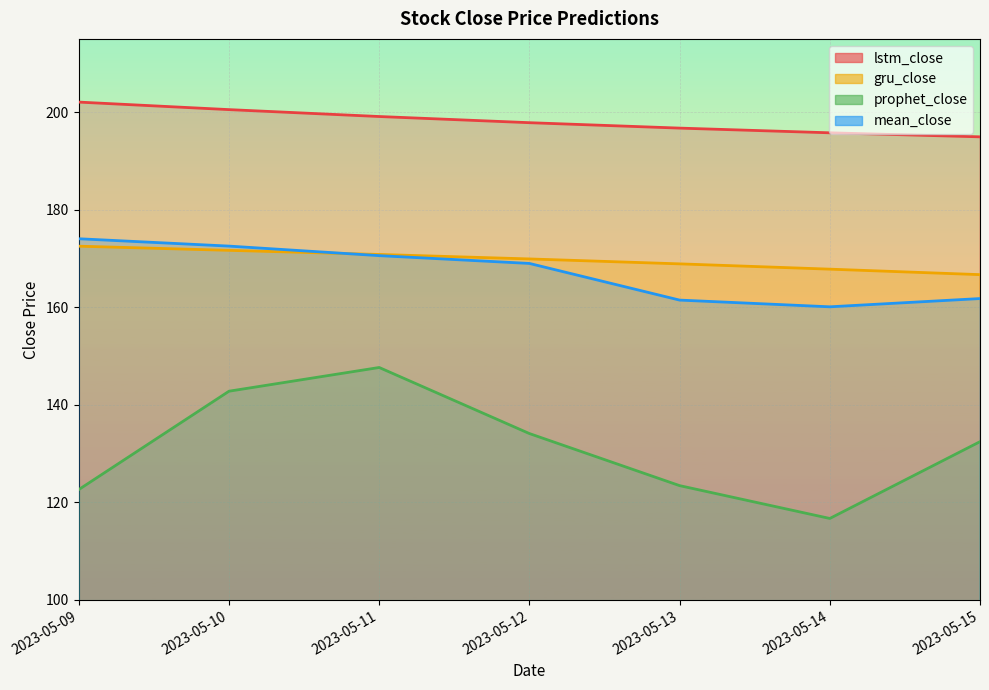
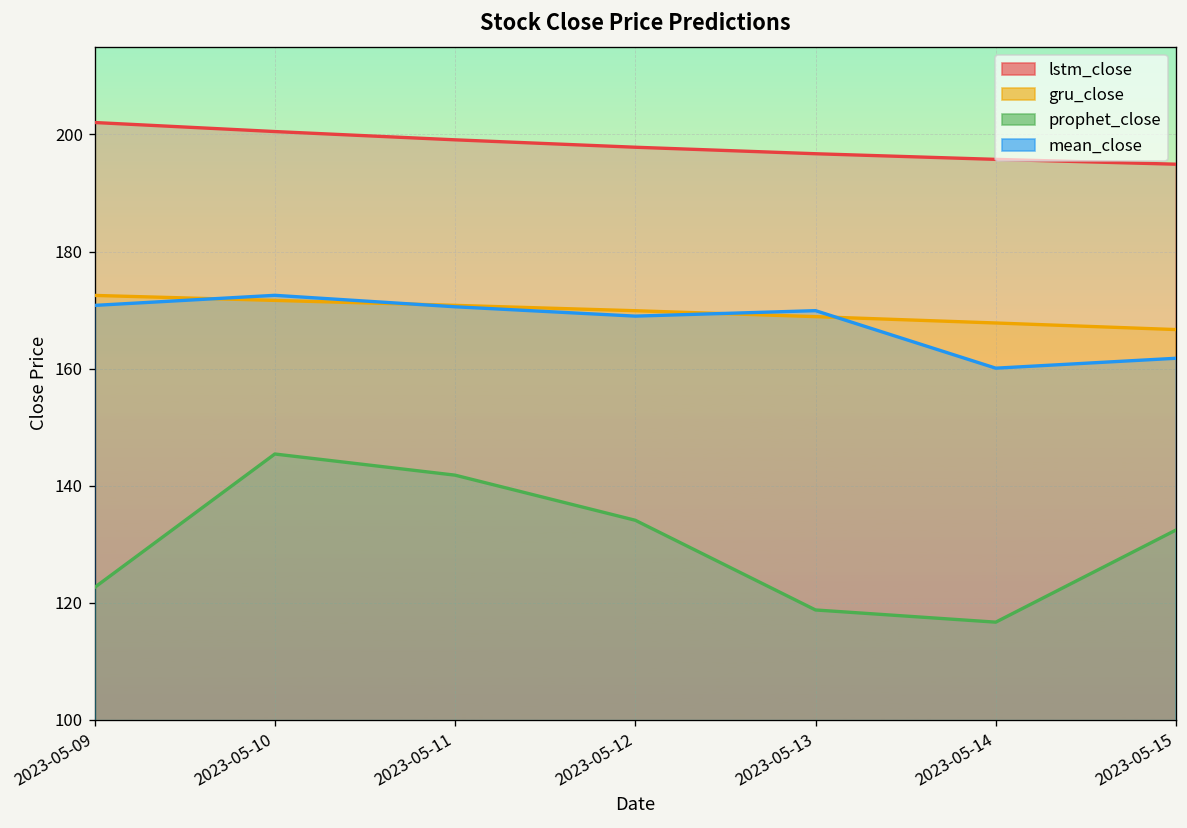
mean_close, 2023-05-09: 174 -> 171
prophet_close, 2023-05-10: 143 -> 145
prophet_close, 2023-05-11: 148 -> 142
prophet_close, 2023-05-13: 123 -> 119
mean_close, 2023-05-13: 161 -> 170
